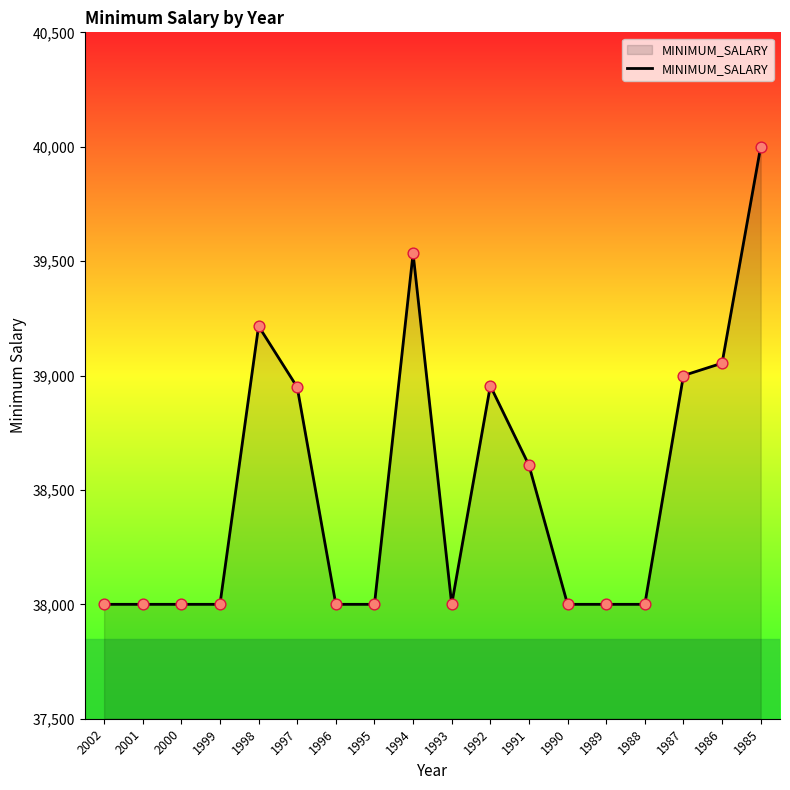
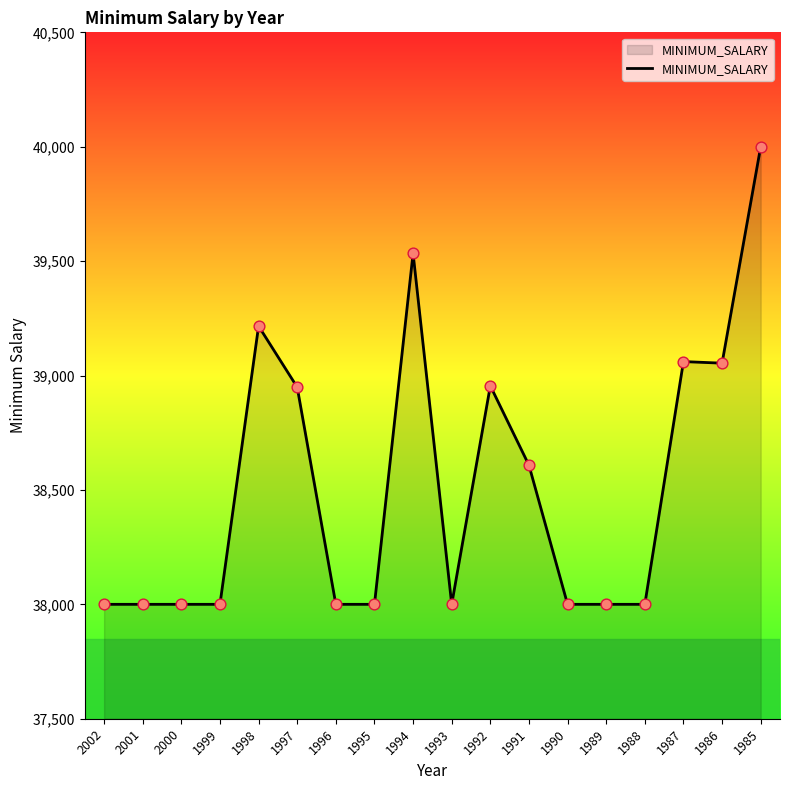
1987: 39,000 -> 39,060
